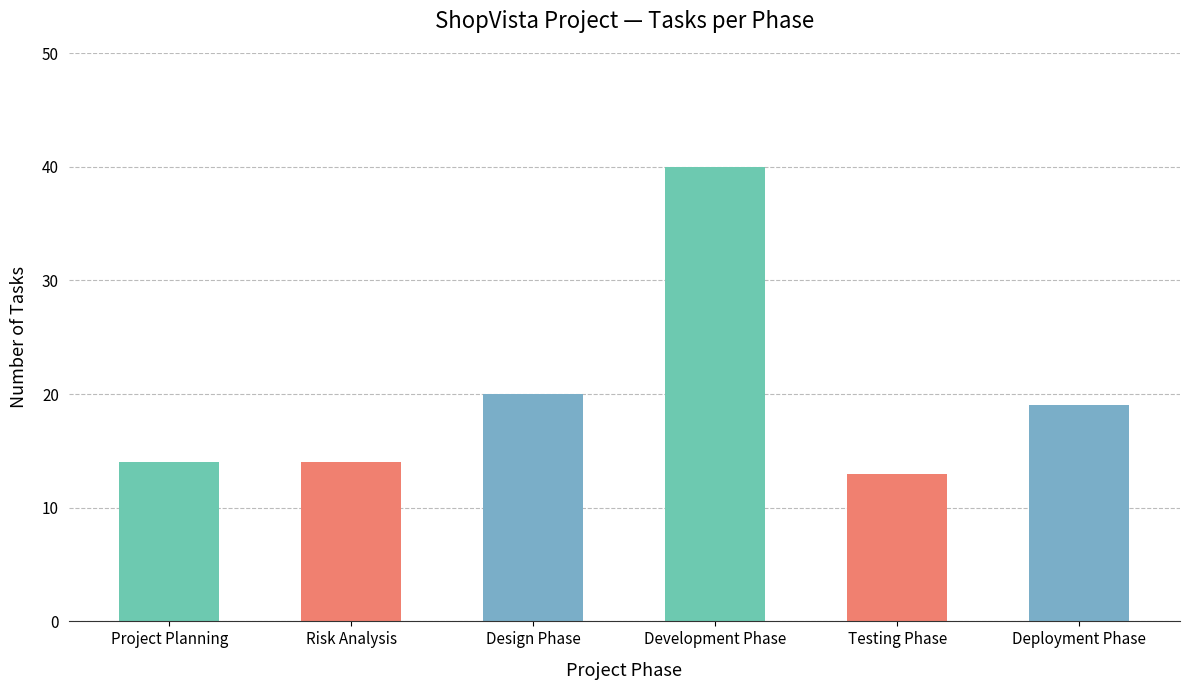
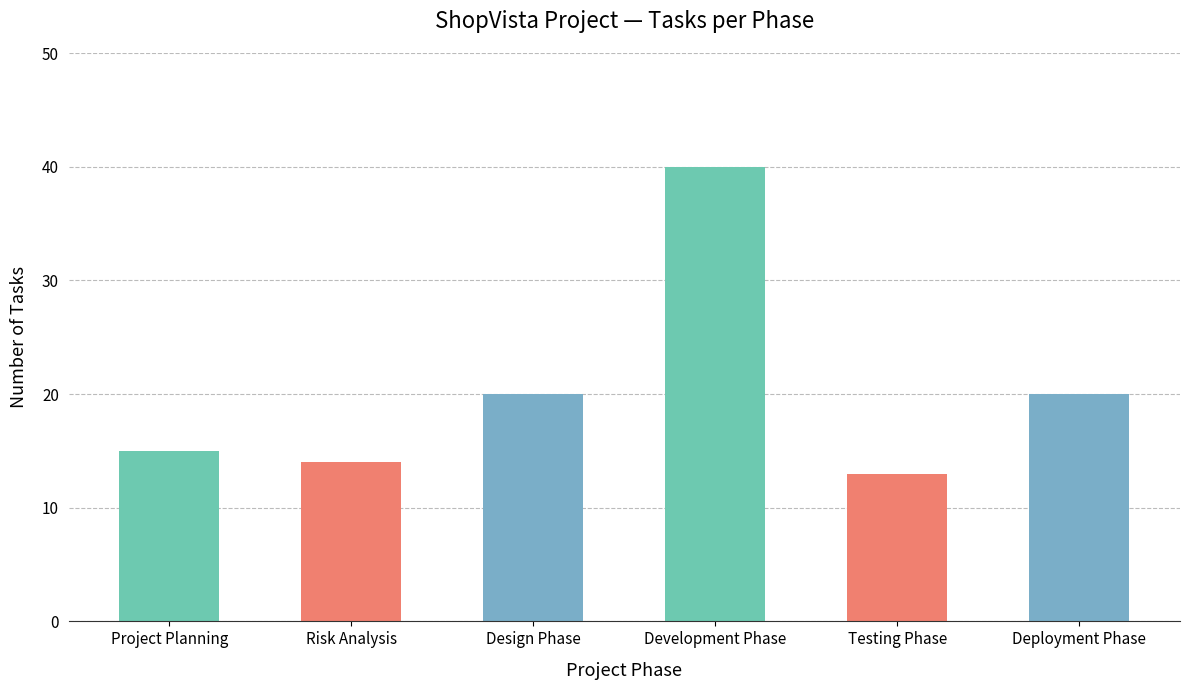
Project Planning: 14 -> 15
Deployment Phase: 19 -> 20
